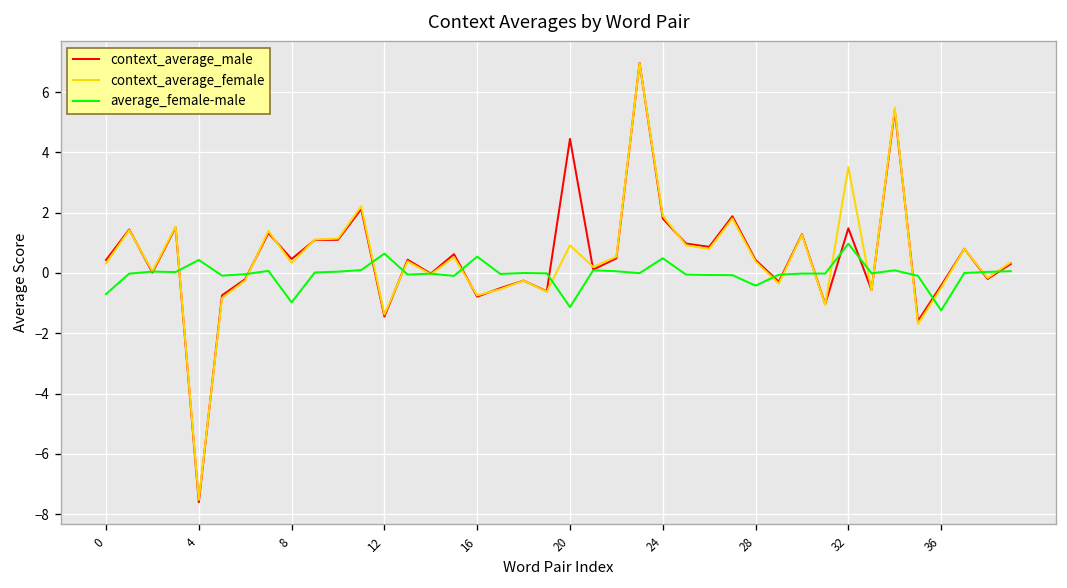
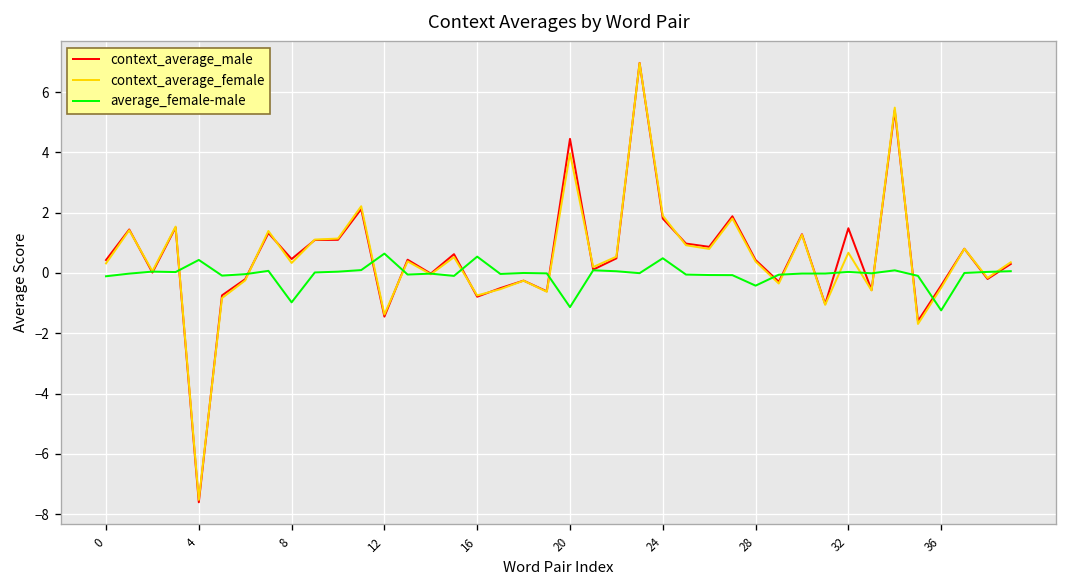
average_female-male, 0: -0.7 -> -0.1
context_average_female, 20: 0.9 -> 4.0
context_average_female, 32: 3.5 -> 0.7
average_female-male, 32: 1.0 -> 0.0
